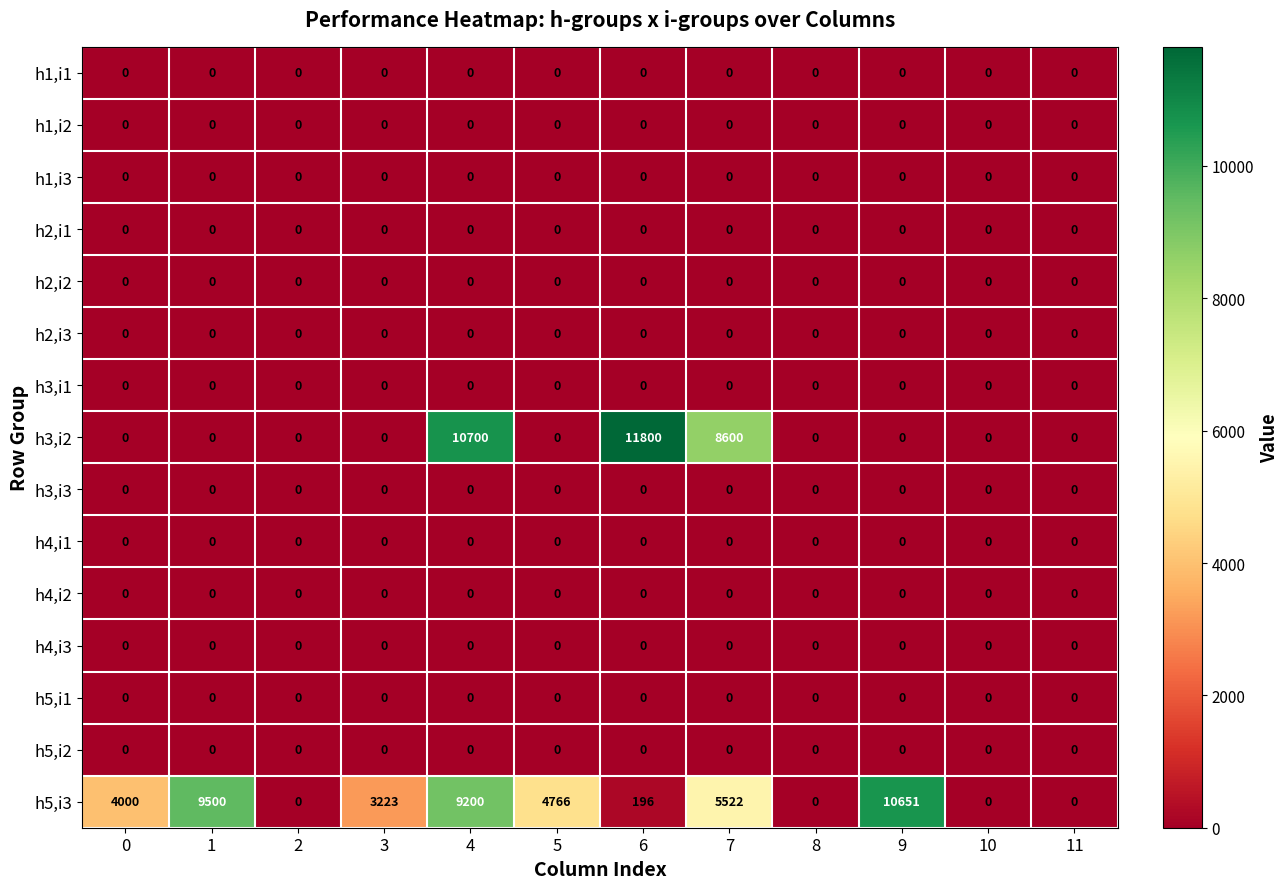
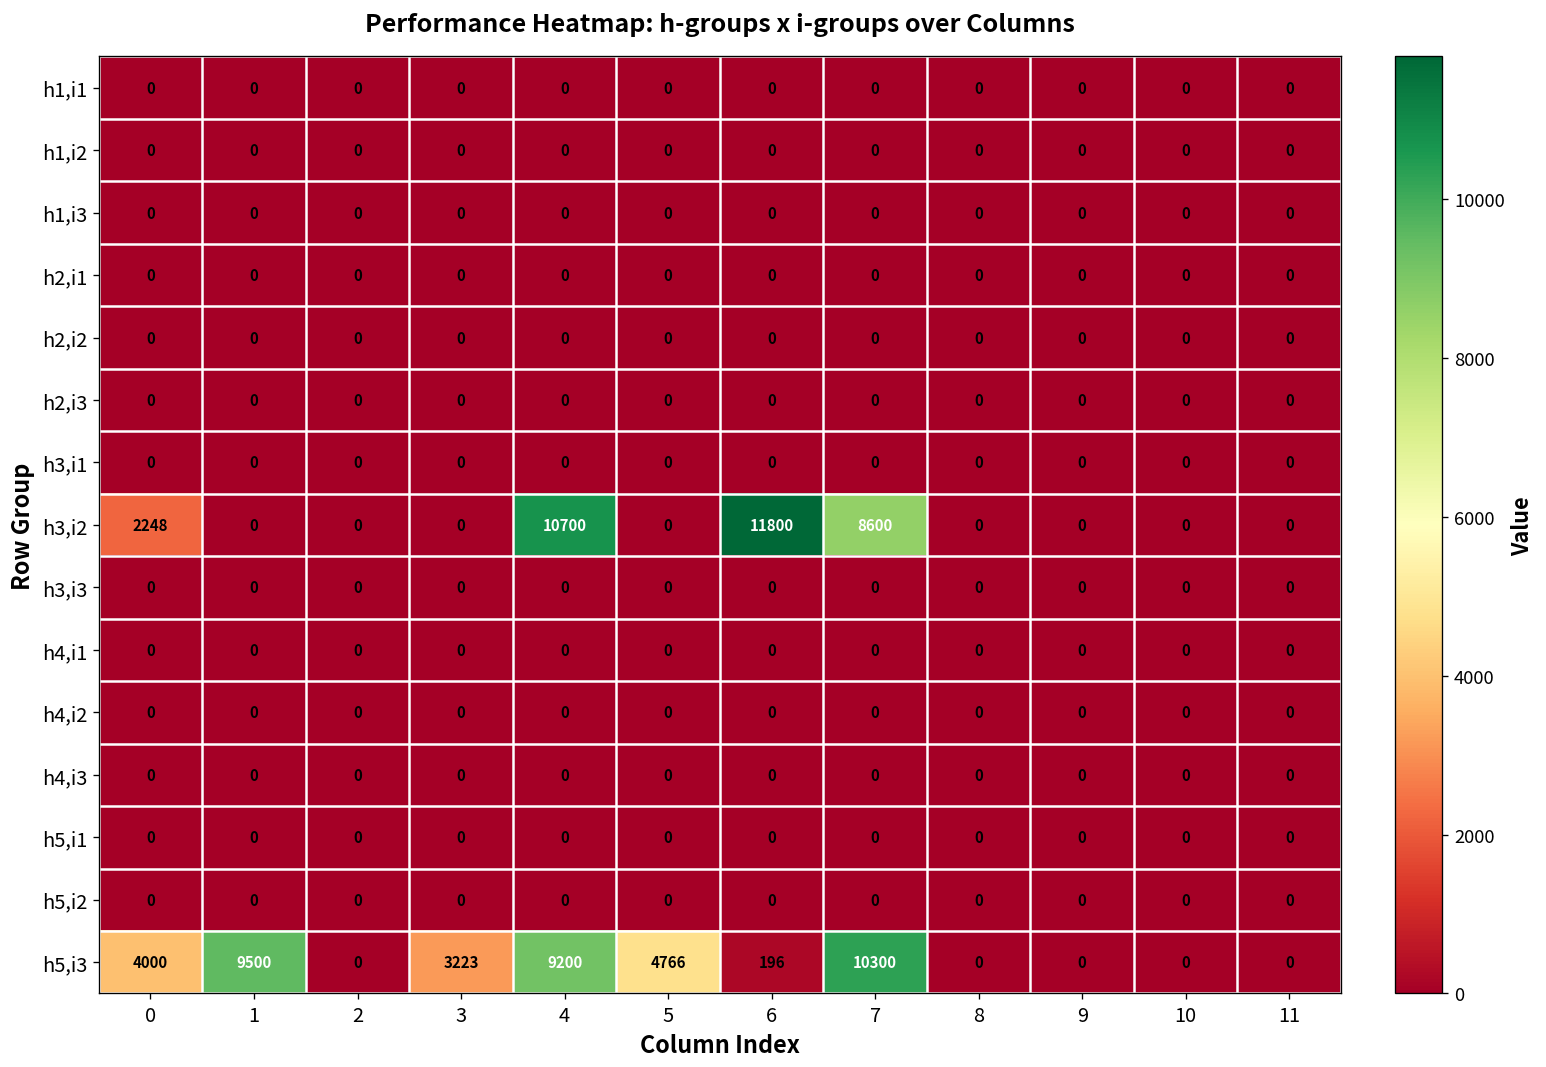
h3,i2, 0: 0 -> 2248
h5,i3, 7: 5522 -> 10300
h5,i3, 9: 10651 -> 0
